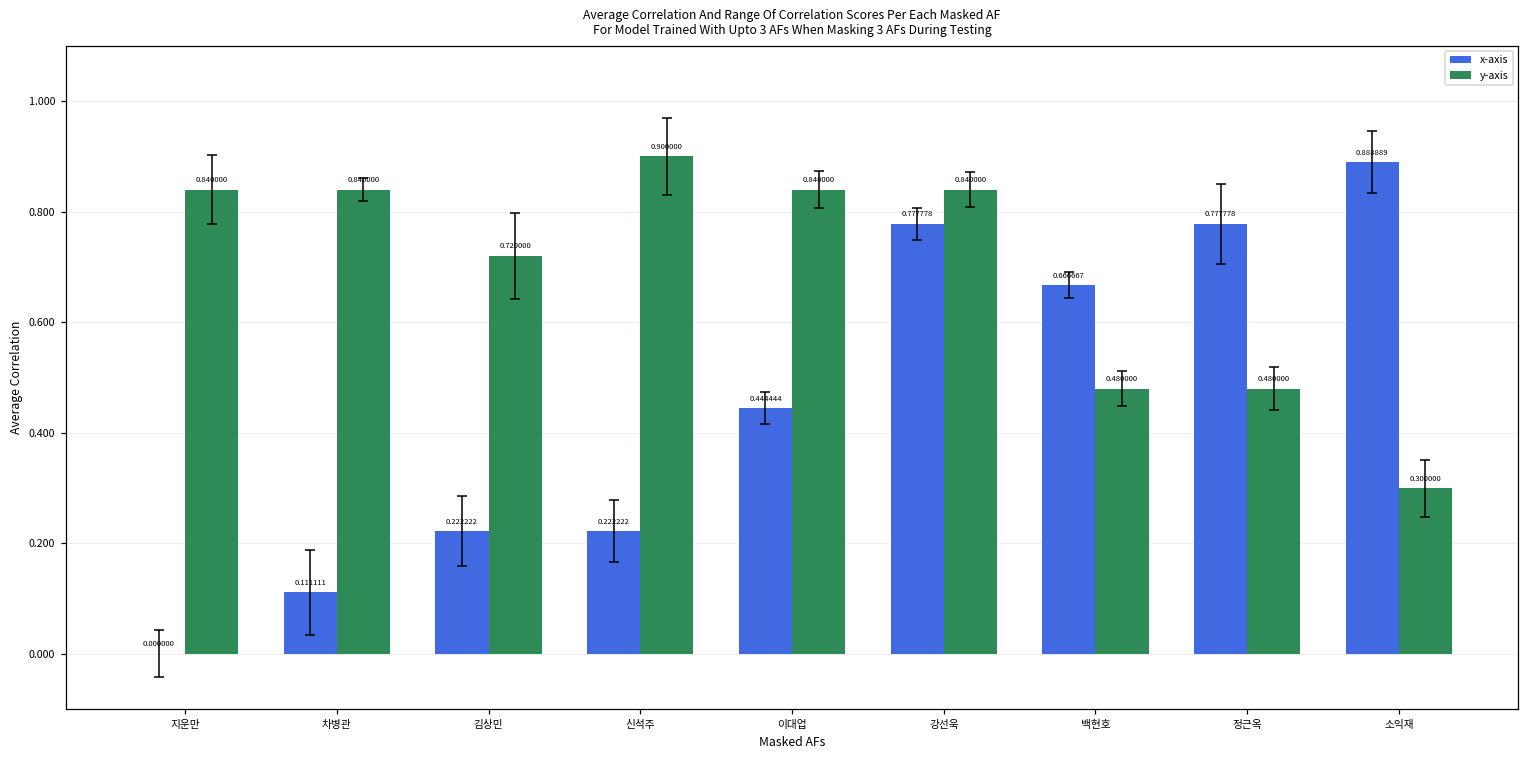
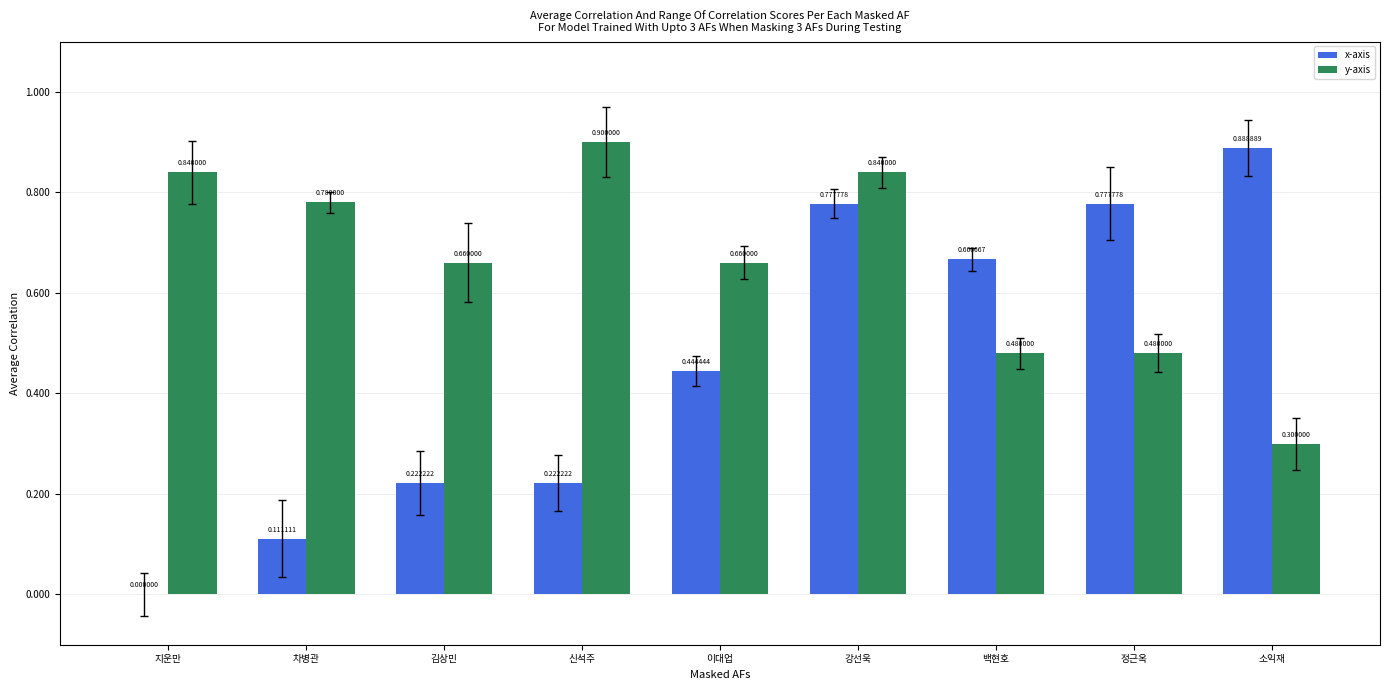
y-axis, 차병관: 0.840000 -> 0.780000
y-axis, 김상민: 0.720000 -> 0.660000
y-axis, 이대업: 0.840000 -> 0.660000
